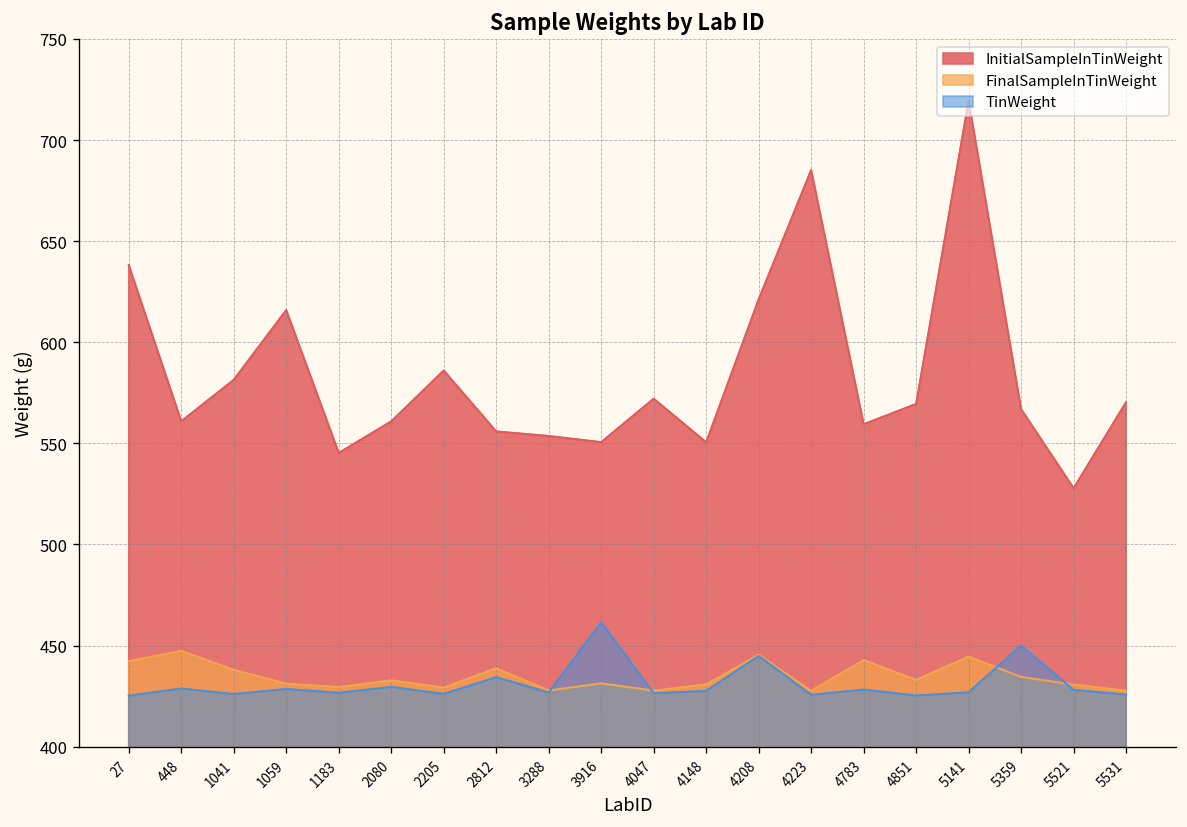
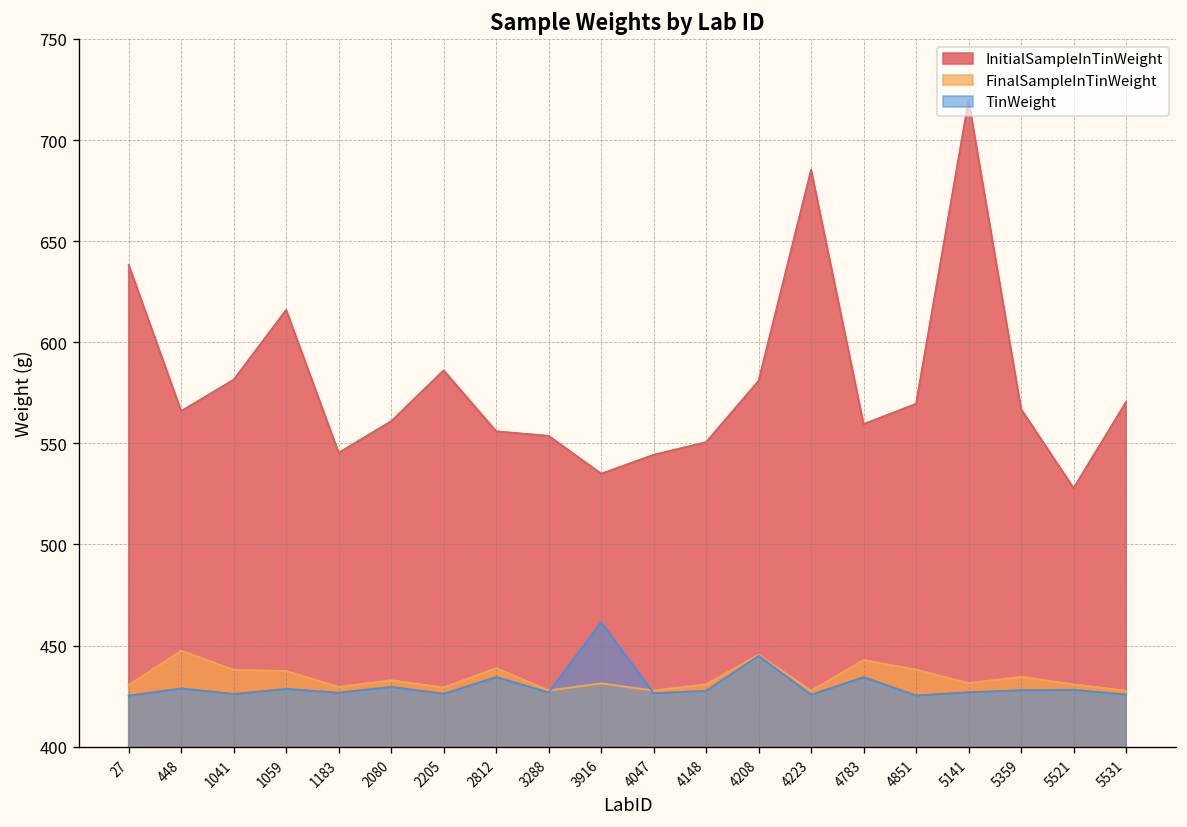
FinalSampleInTinWeight, 27: 442 -> 430
InitialSampleInTinWeight, 448: 561 -> 566
FinalSampleInTinWeight, 1059: 431 -> 437
InitialSampleInTinWeight, 3916: 551 -> 535
InitialSampleInTinWeight, 4047: 572 -> 544
InitialSampleInTinWeight, 4208: 621 -> 581
TinWeight, 4783: 428 -> 434
FinalSampleInTinWeight, 4851: 433 -> 438
FinalSampleInTinWeight, 5141: 445 -> 431
TinWeight, 5359: 450 -> 428
